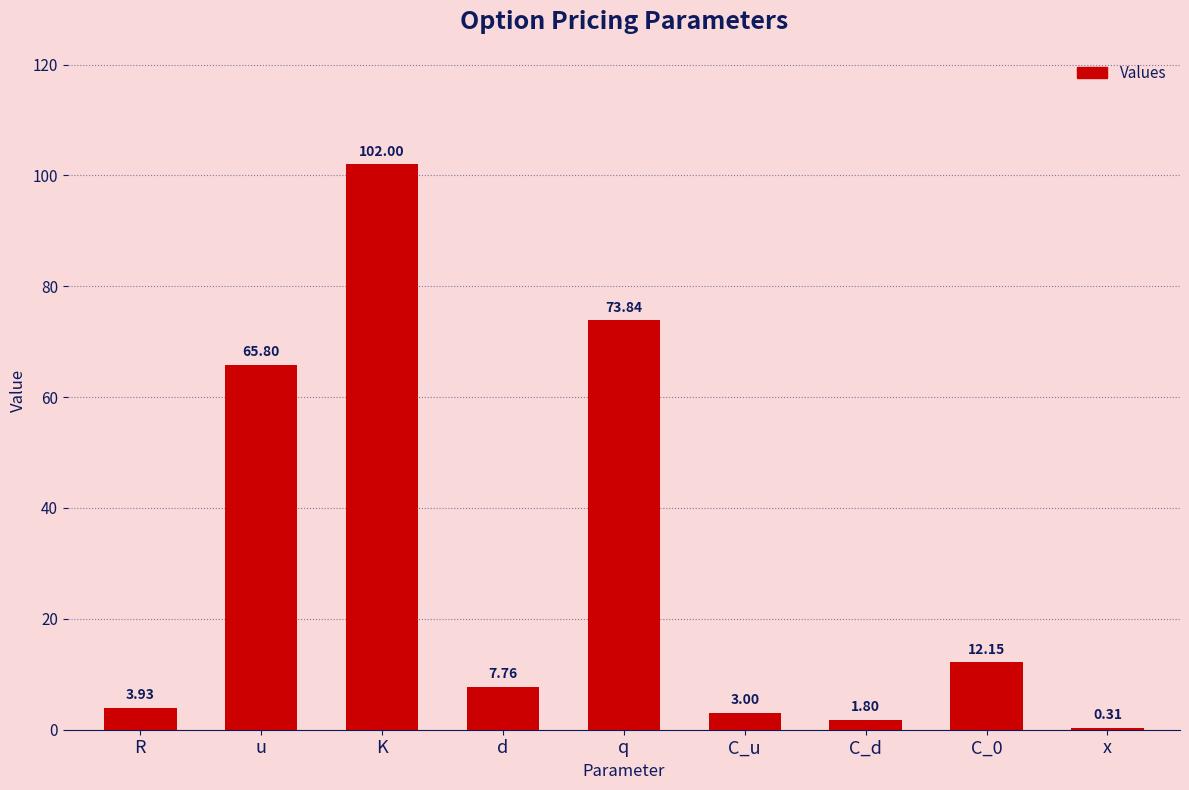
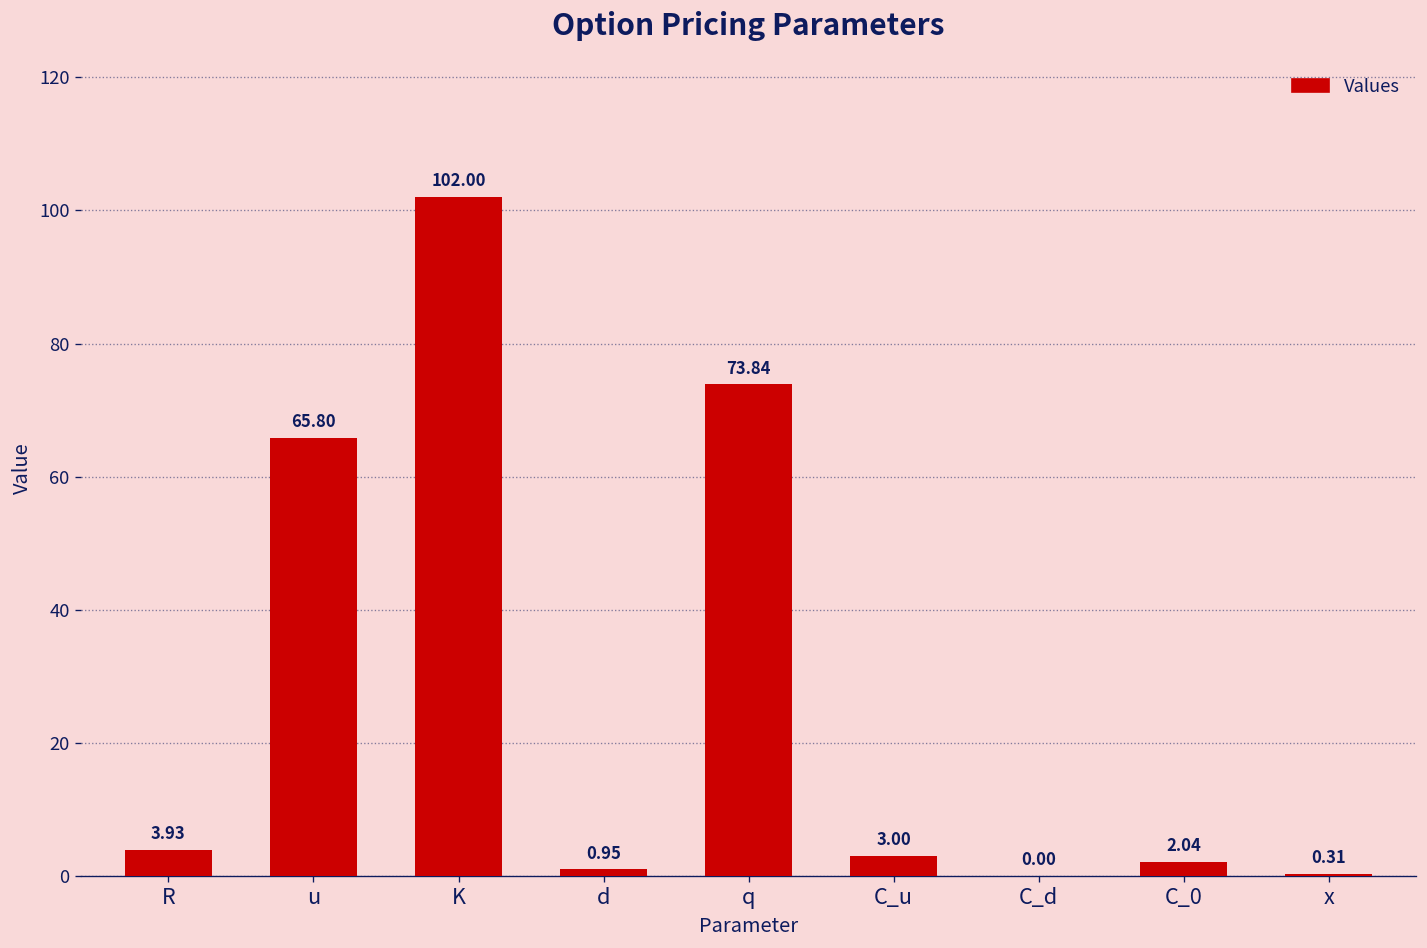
d: 7.76 -> 0.95
C_d: 1.80 -> 0.00
C_0: 12.15 -> 2.04
